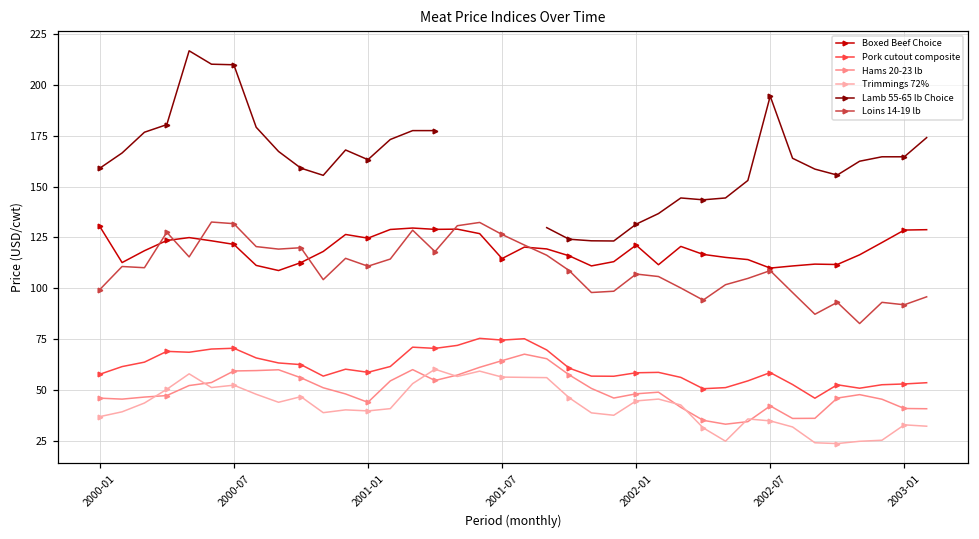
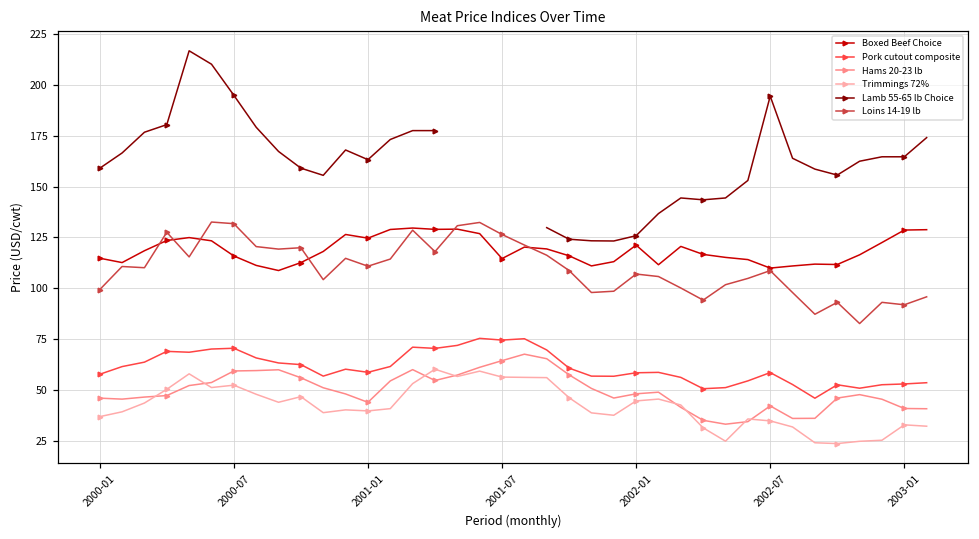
Boxed Beef Choice, 2000-01: 130 -> 115
Boxed Beef Choice, 2000-07: 122 -> 116
Lamb 55-65 lb Choice, 2000-07: 210 -> 195
Lamb 55-65 lb Choice, 2002-01: 131 -> 126
